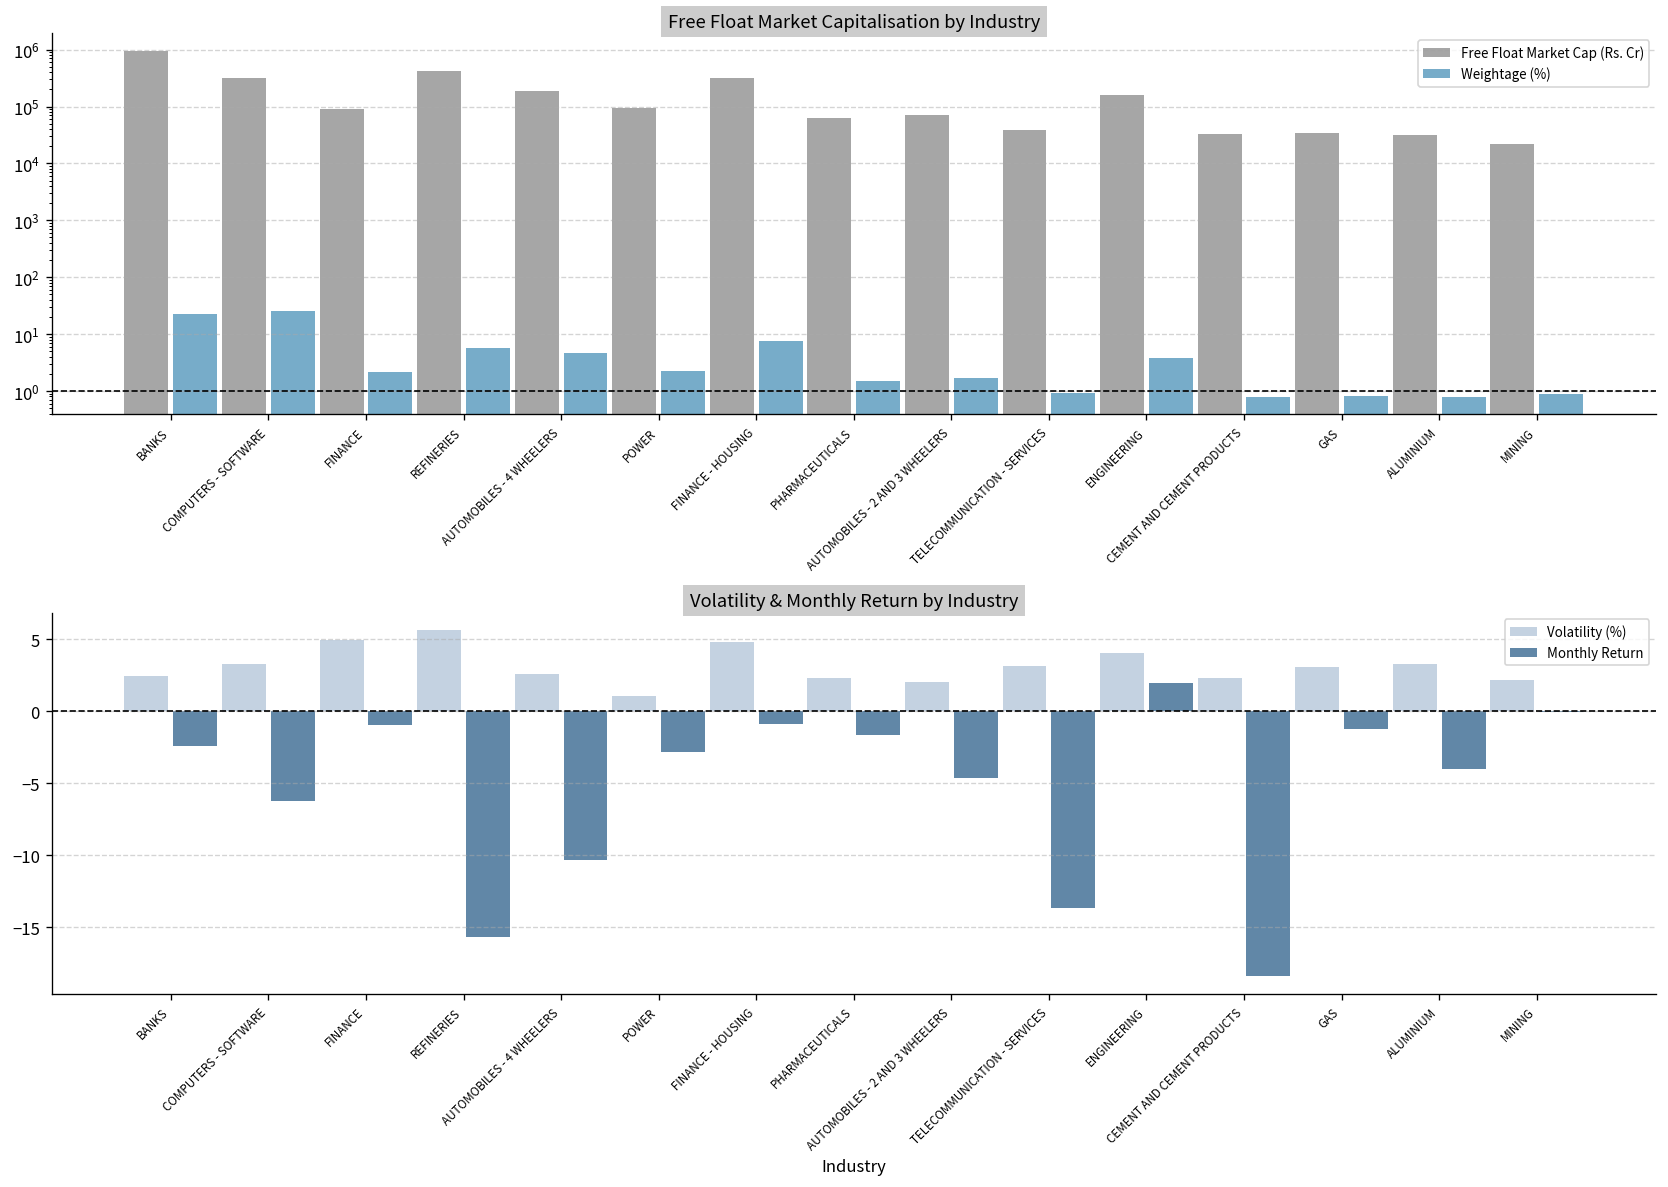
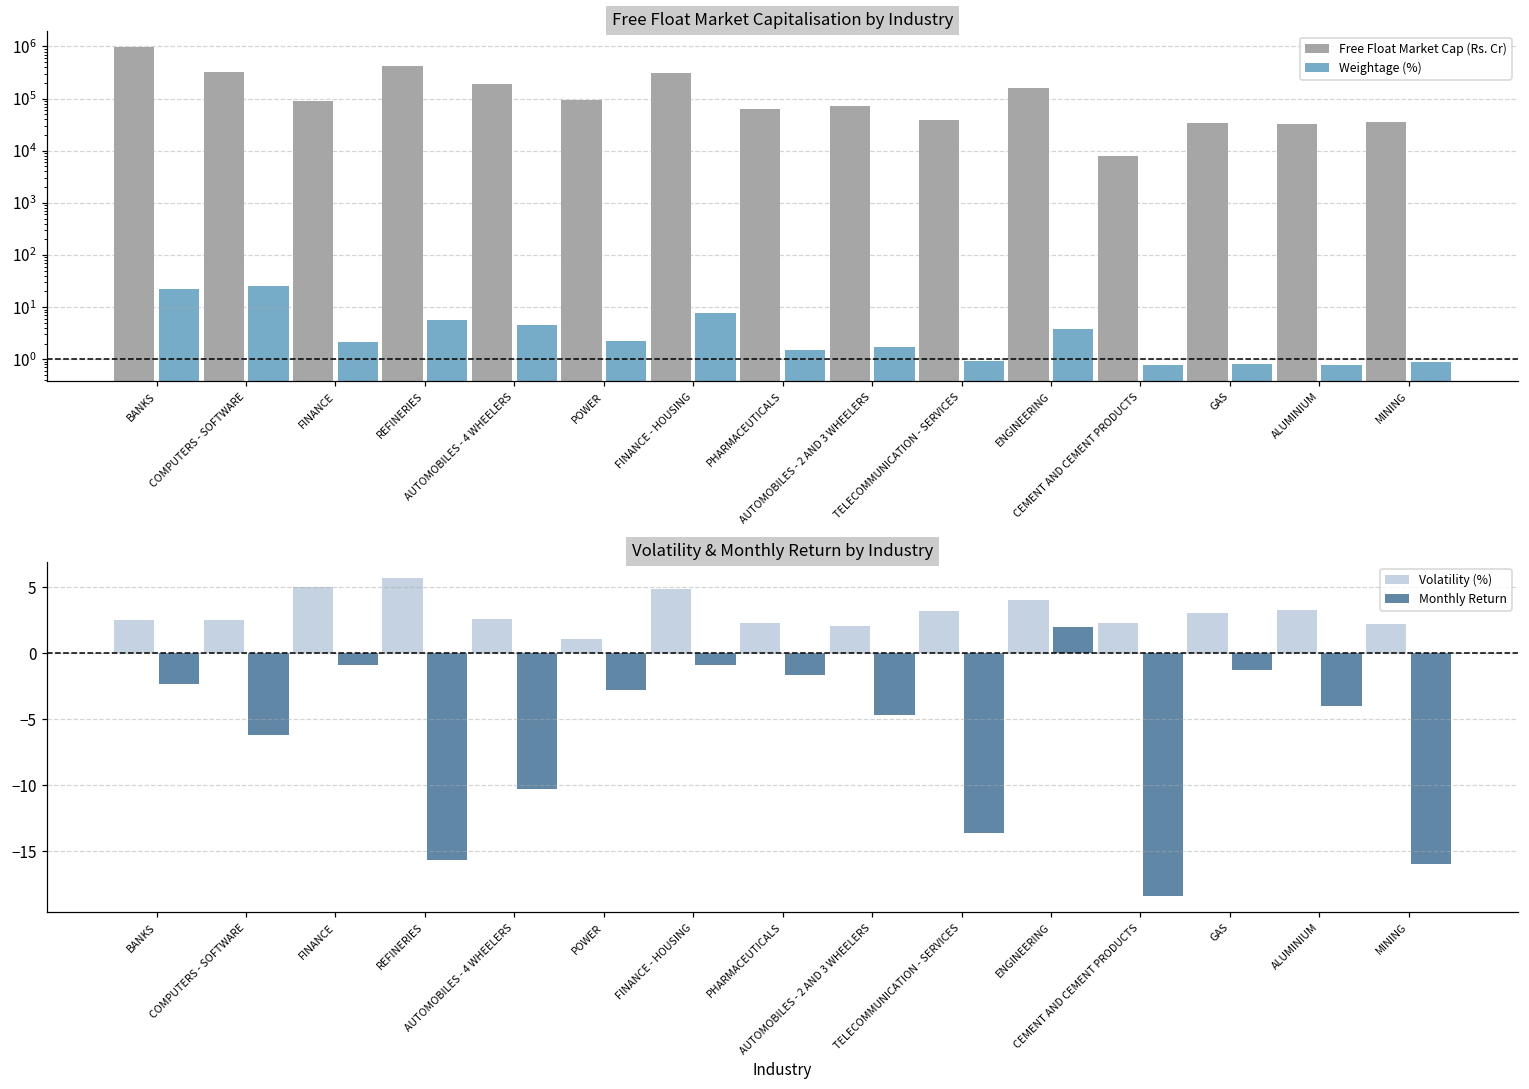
Free Float Market Capitalisation by Industry, Free Float Market Cap (Rs. Cr), CEMENT AND CEMENT PRODUCTS: 30000 -> 8000
Free Float Market Capitalisation by Industry, Free Float Market Cap (Rs. Cr), MINING: 20000 -> 40000
Volatility & Monthly Return by Industry, Volatility (%), COMPUTERS - SOFTWARE: 3.3 -> 2.5
Volatility & Monthly Return by Industry, Monthly Return, MINING: 0.0 -> -16.0
